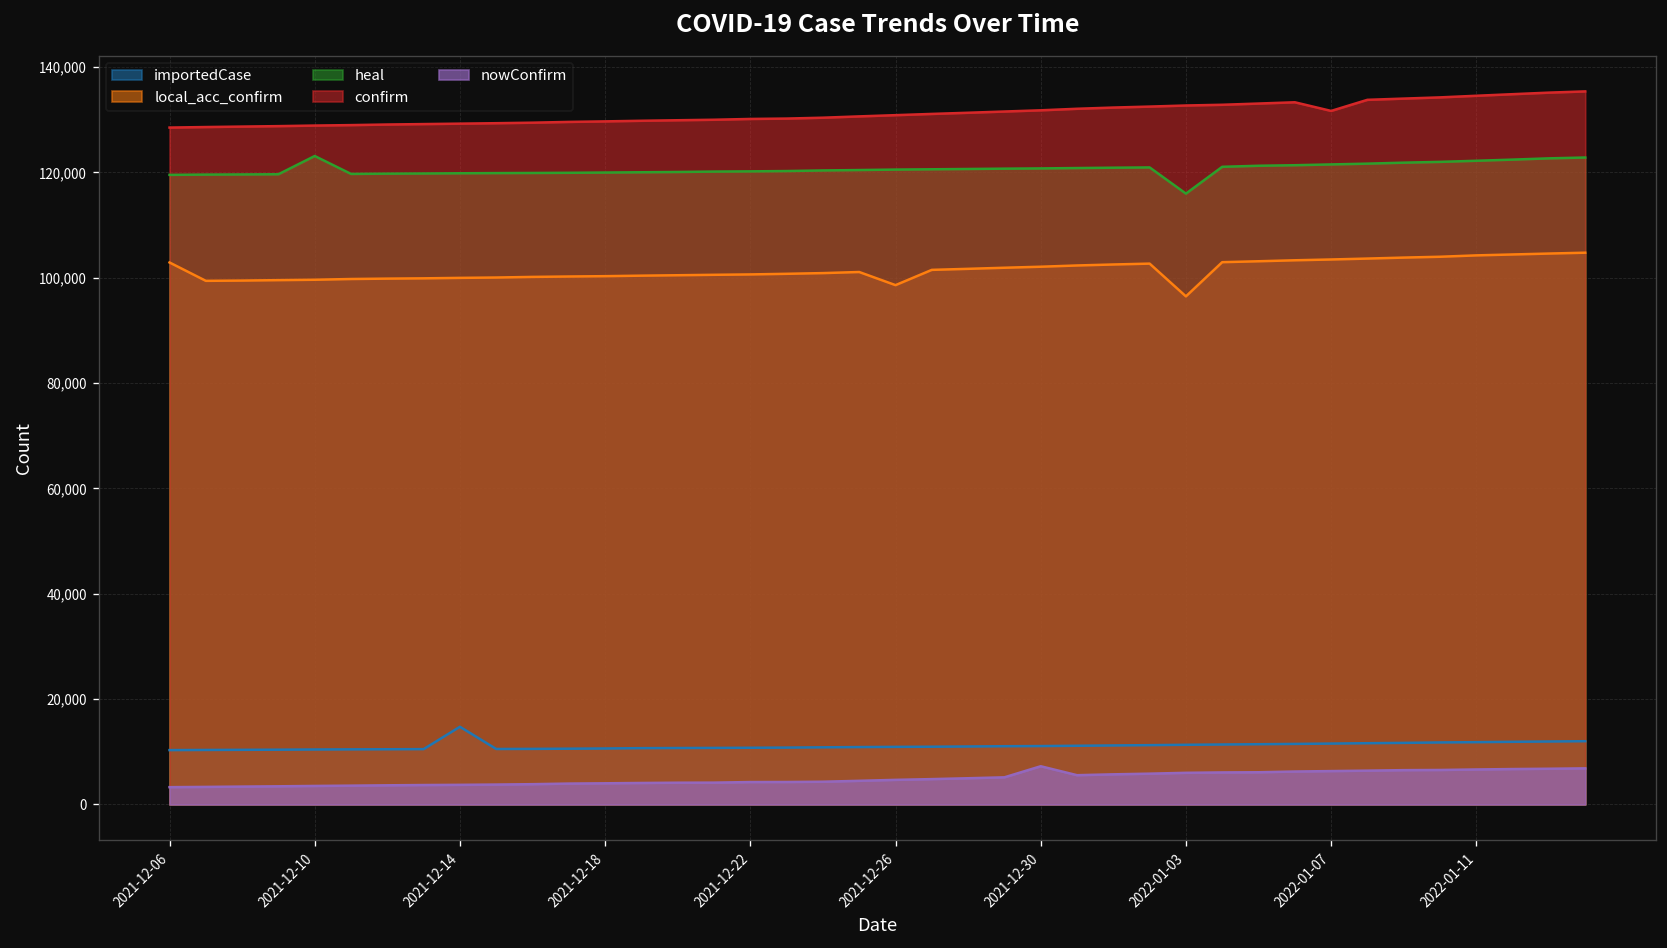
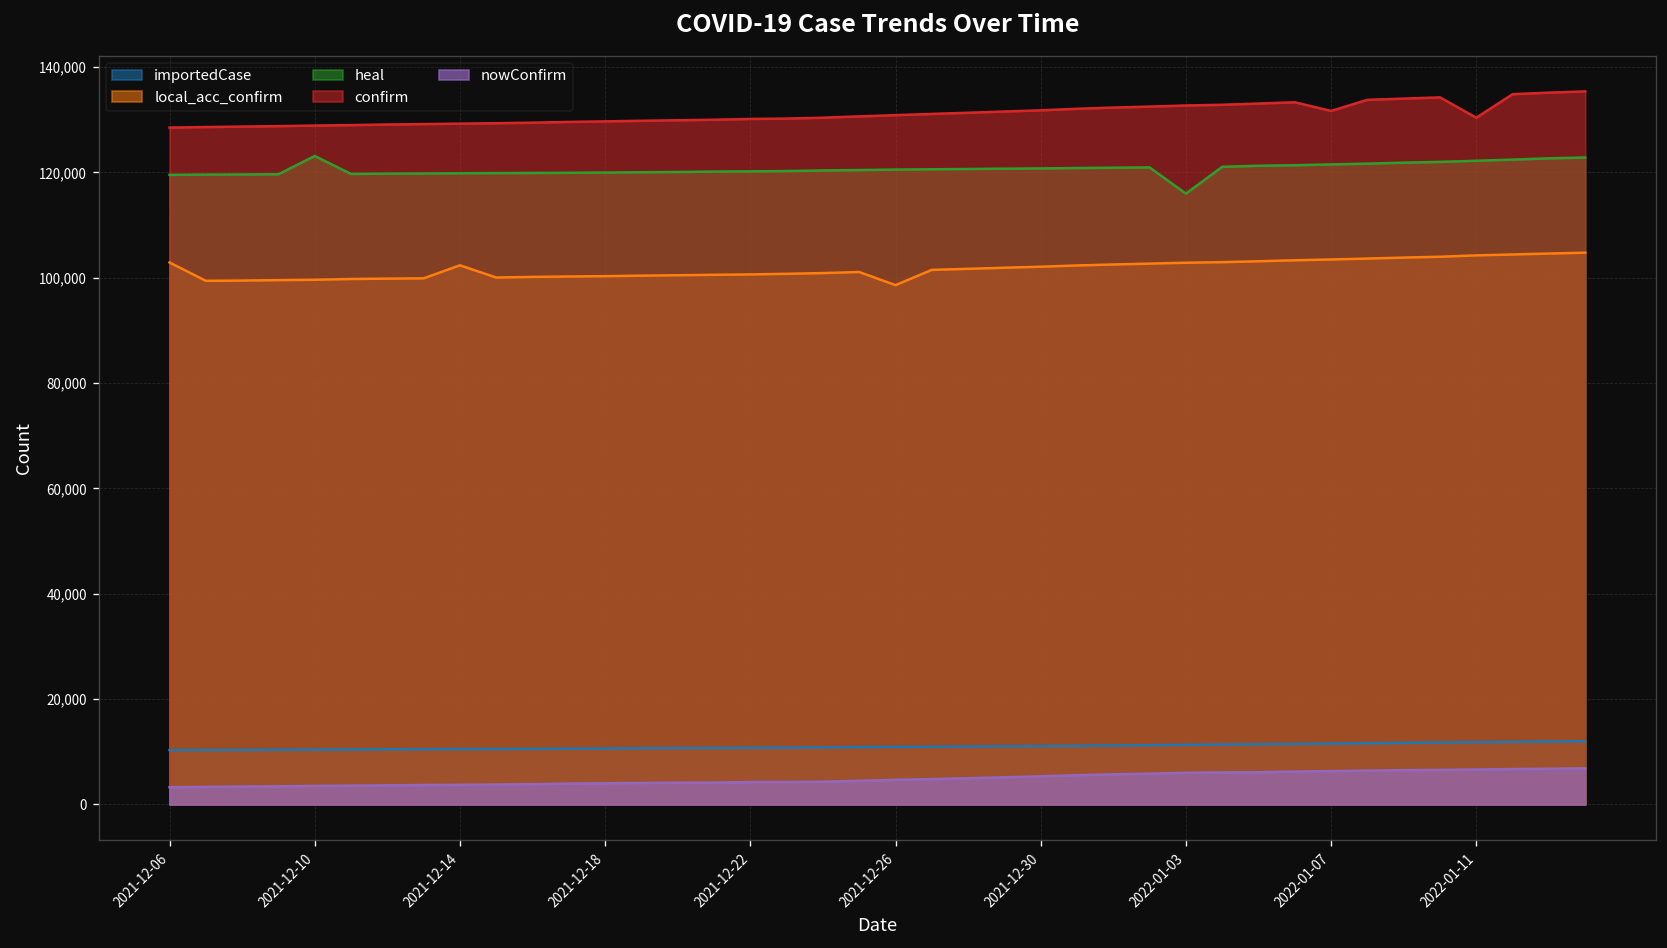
importedCase, 2021-12-14: 15,000 -> 11,000
local_acc_confirm, 2021-12-14: 100,000 -> 102,000
nowConfirm, 2021-12-30: 7,000 -> 5,000
local_acc_confirm, 2022-01-03: 96,000 -> 103,000
confirm, 2022-01-11: 135,000 -> 130,000
